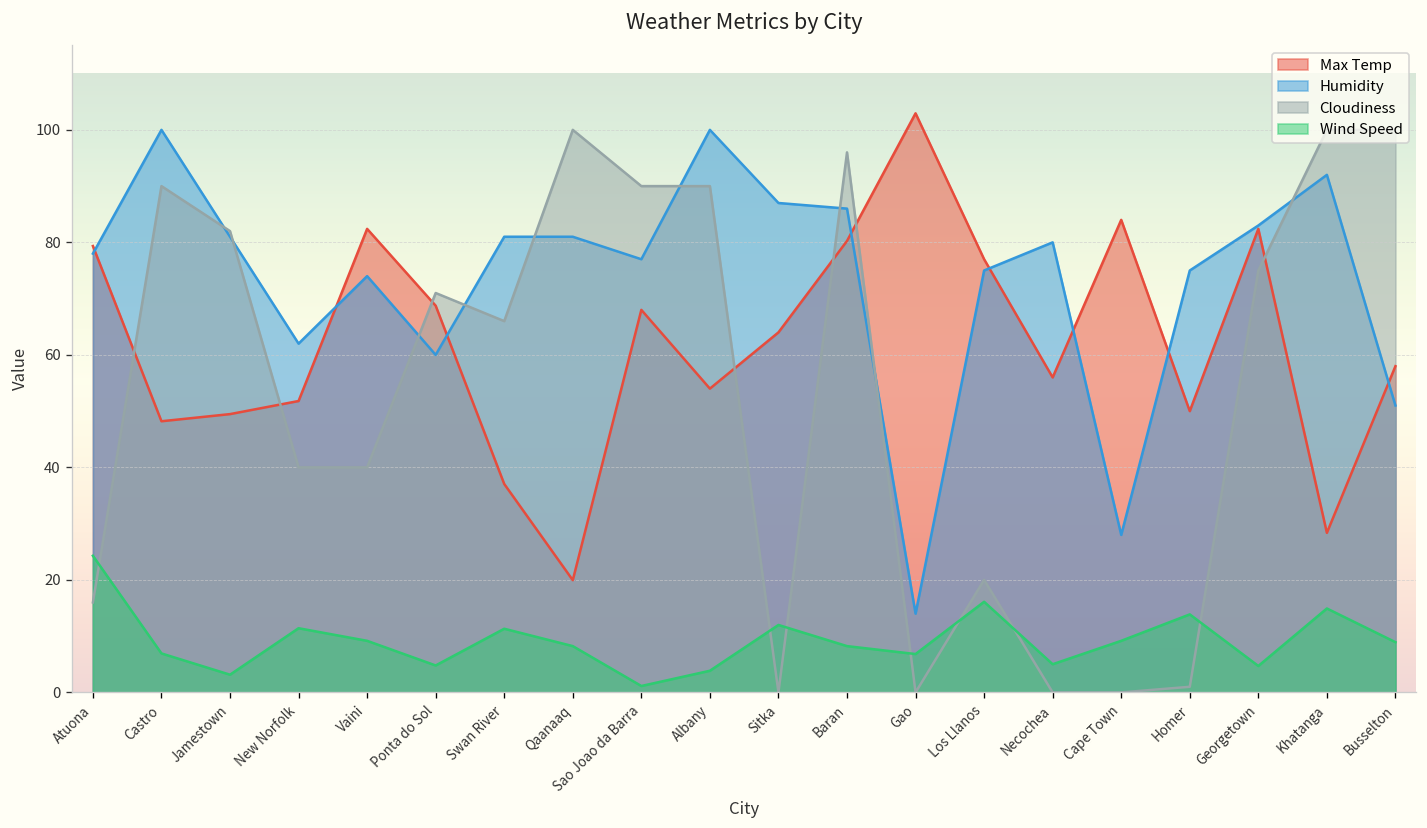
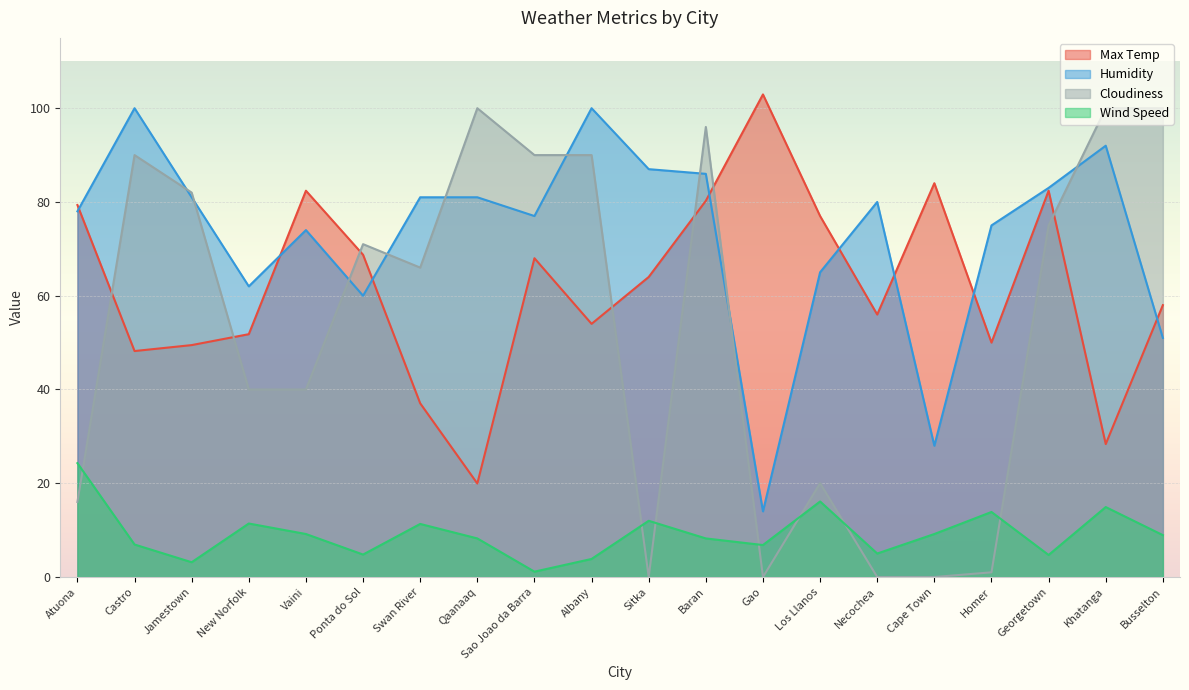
Humidity, Los Llanos: 75 -> 65
